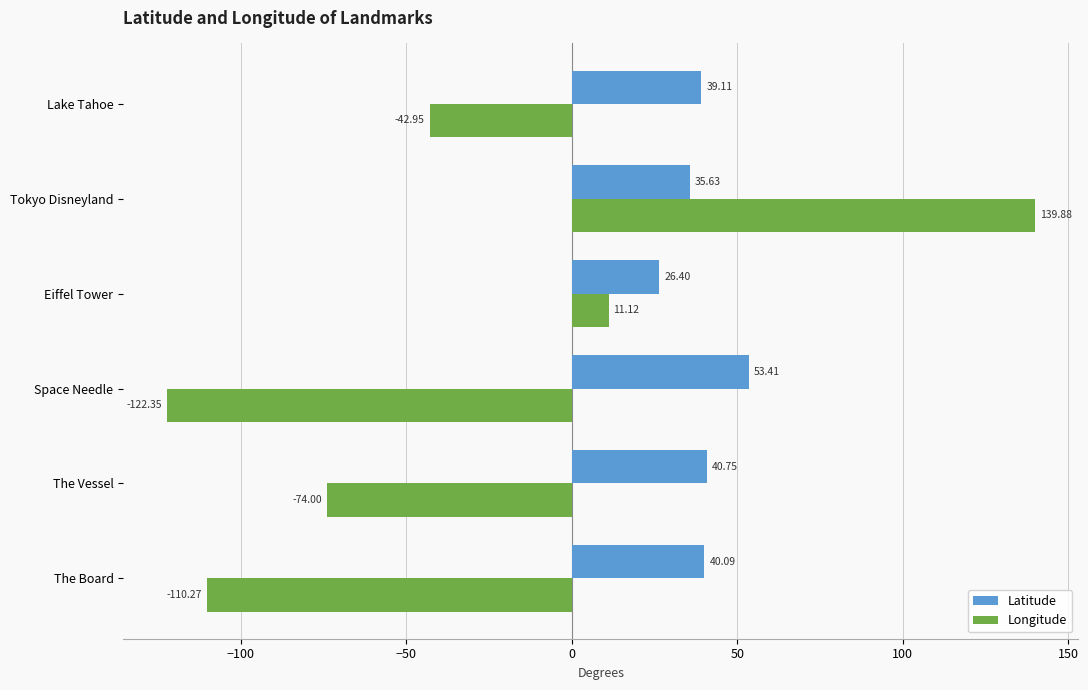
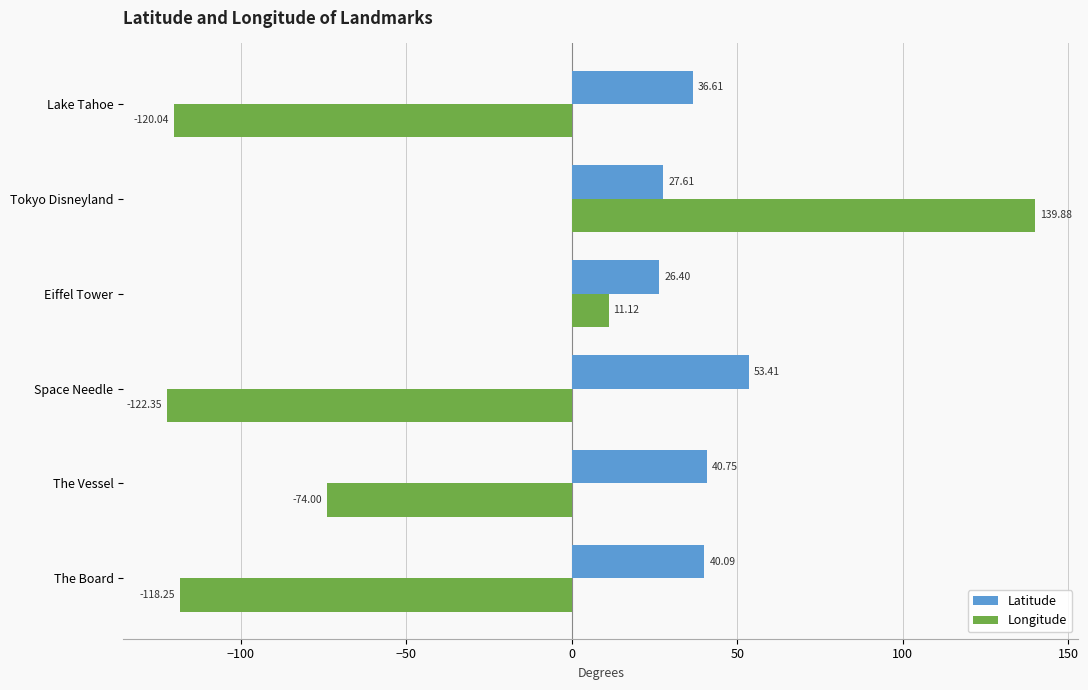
Latitude, Lake Tahoe: 39.11 -> 36.61
Longitude, Lake Tahoe: -42.95 -> -120.04
Latitude, Tokyo Disneyland: 35.63 -> 27.61
Longitude, The Board: -110.27 -> -118.25
